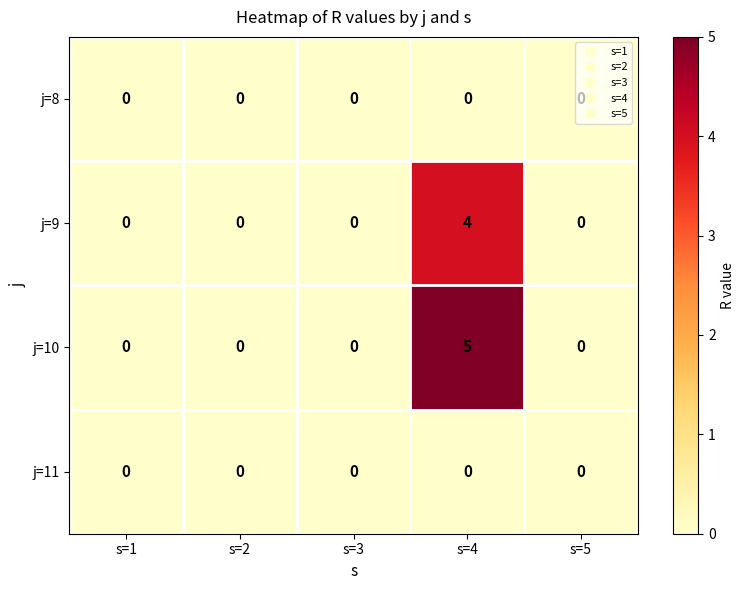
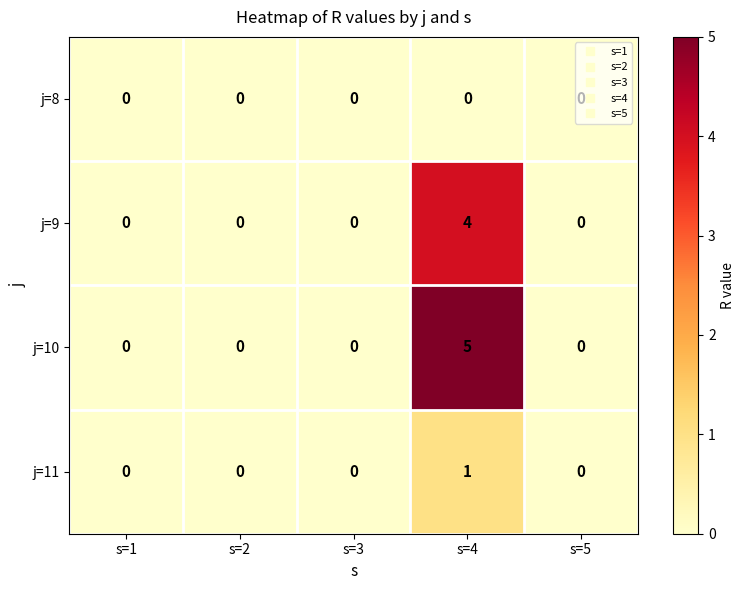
j=11, s=4: 0 -> 1
